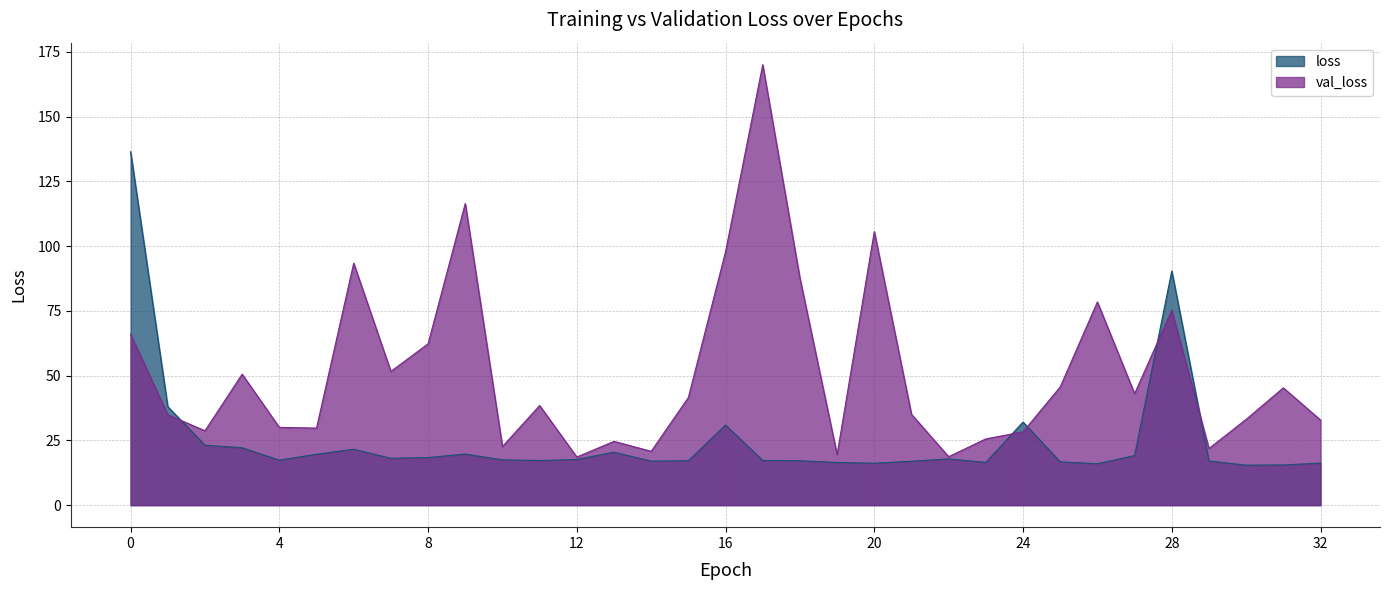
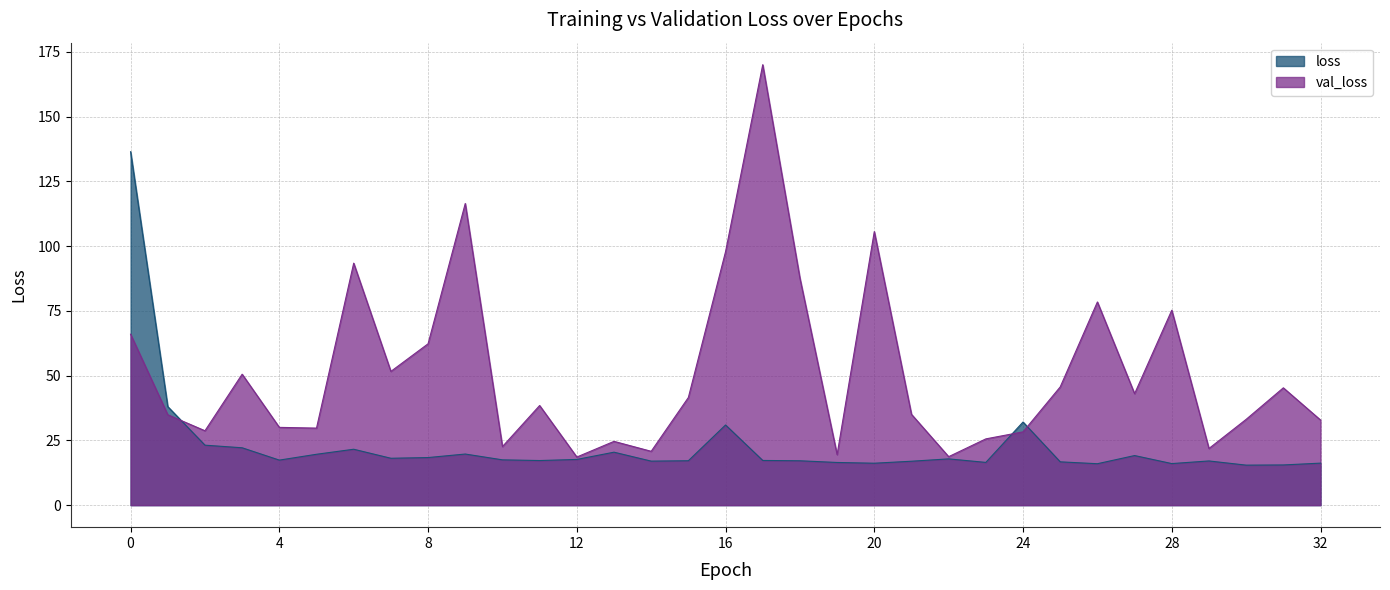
loss, 28: 90 -> 16
